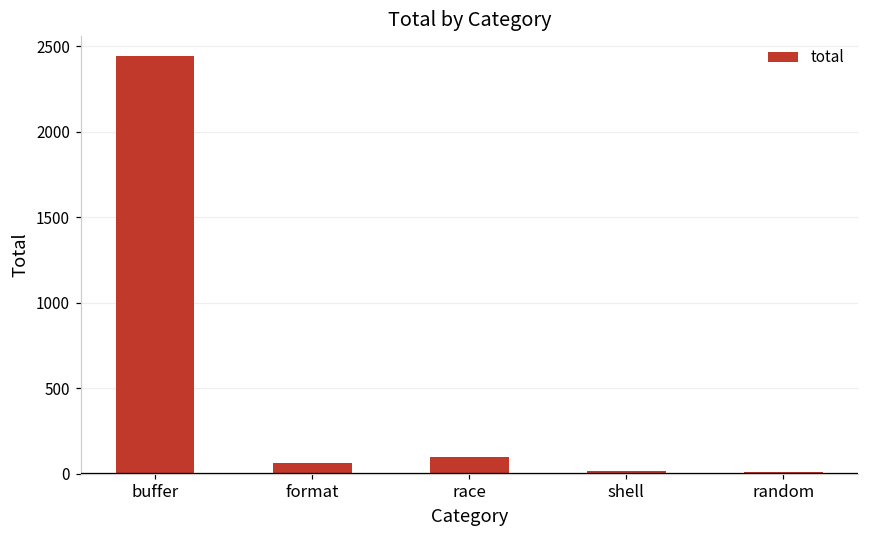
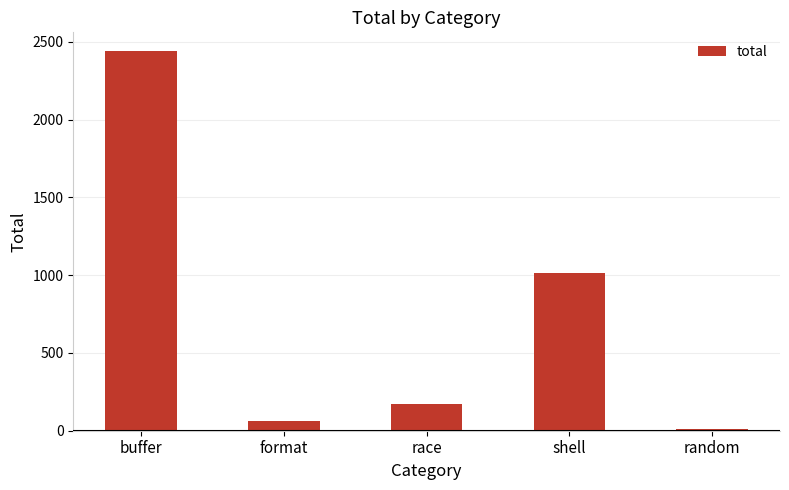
race: 100 -> 170
shell: 20 -> 1020
